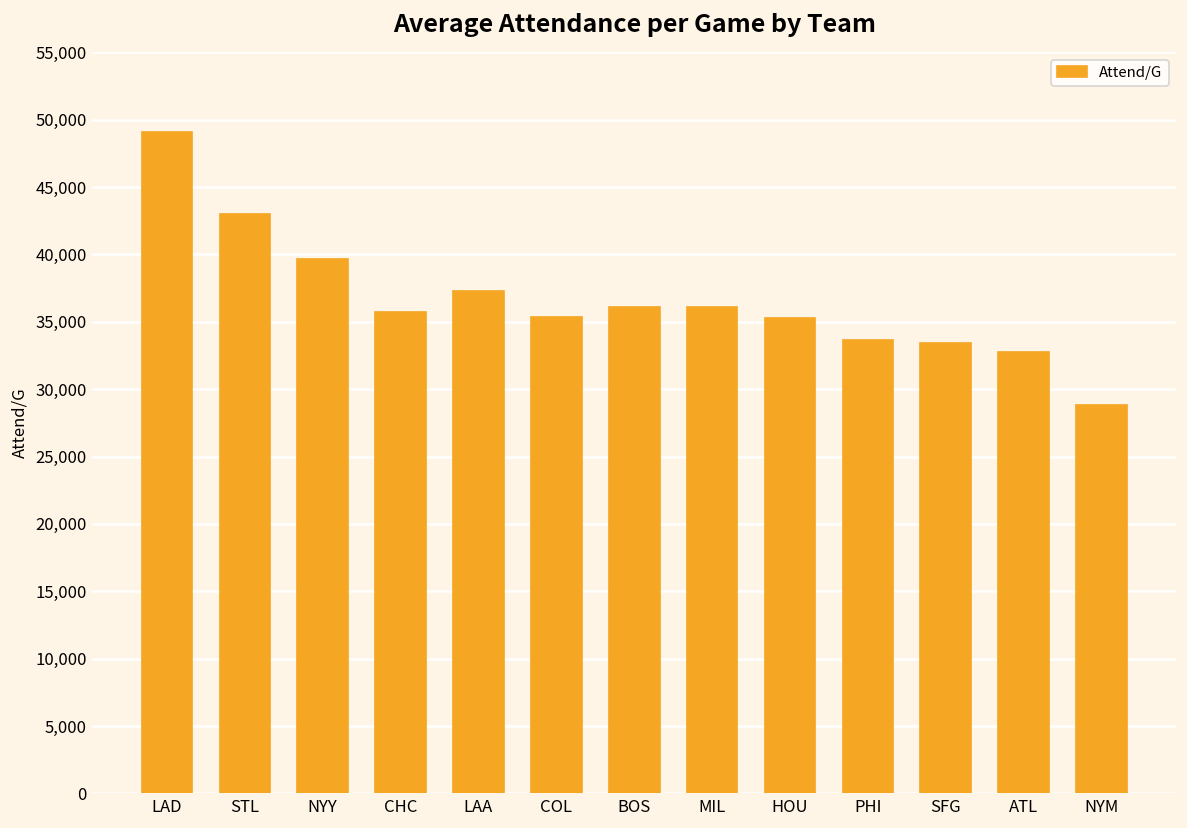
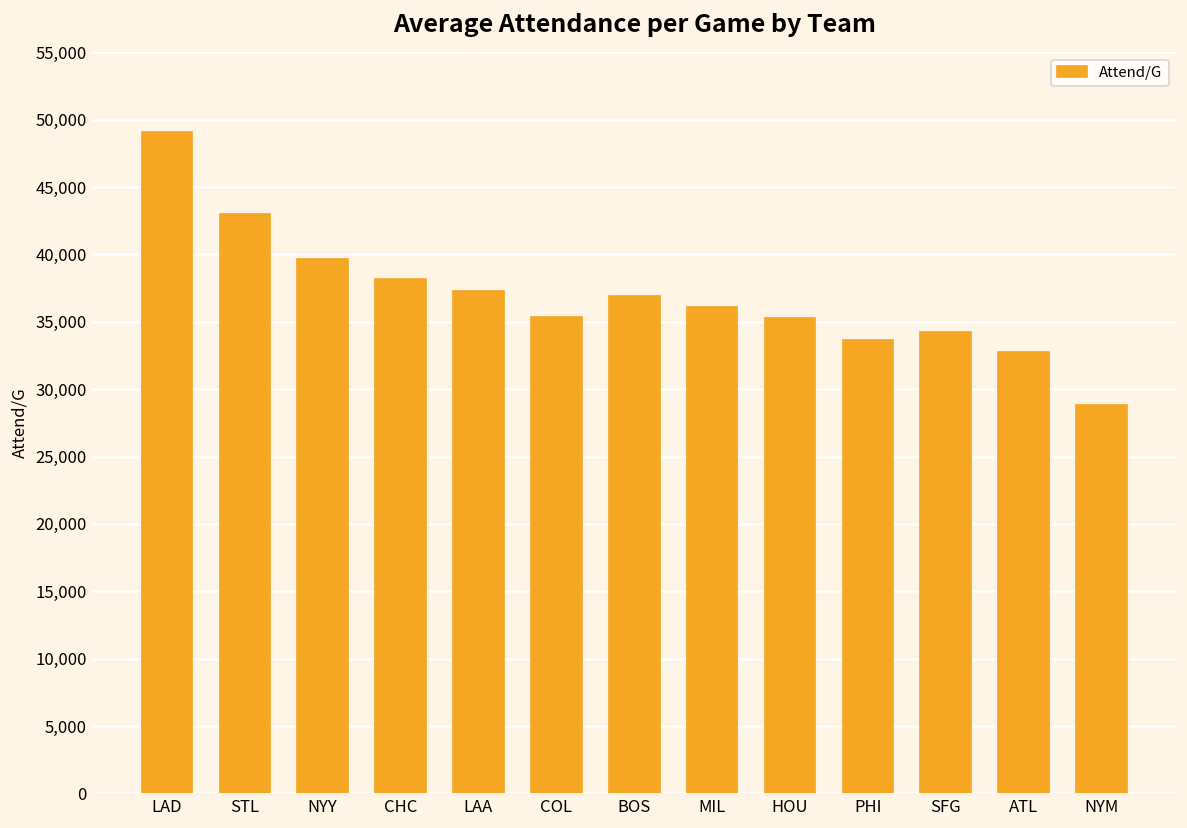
CHC: 35,700 -> 38,200
BOS: 36,100 -> 36,900
SFG: 33,400 -> 34,300
